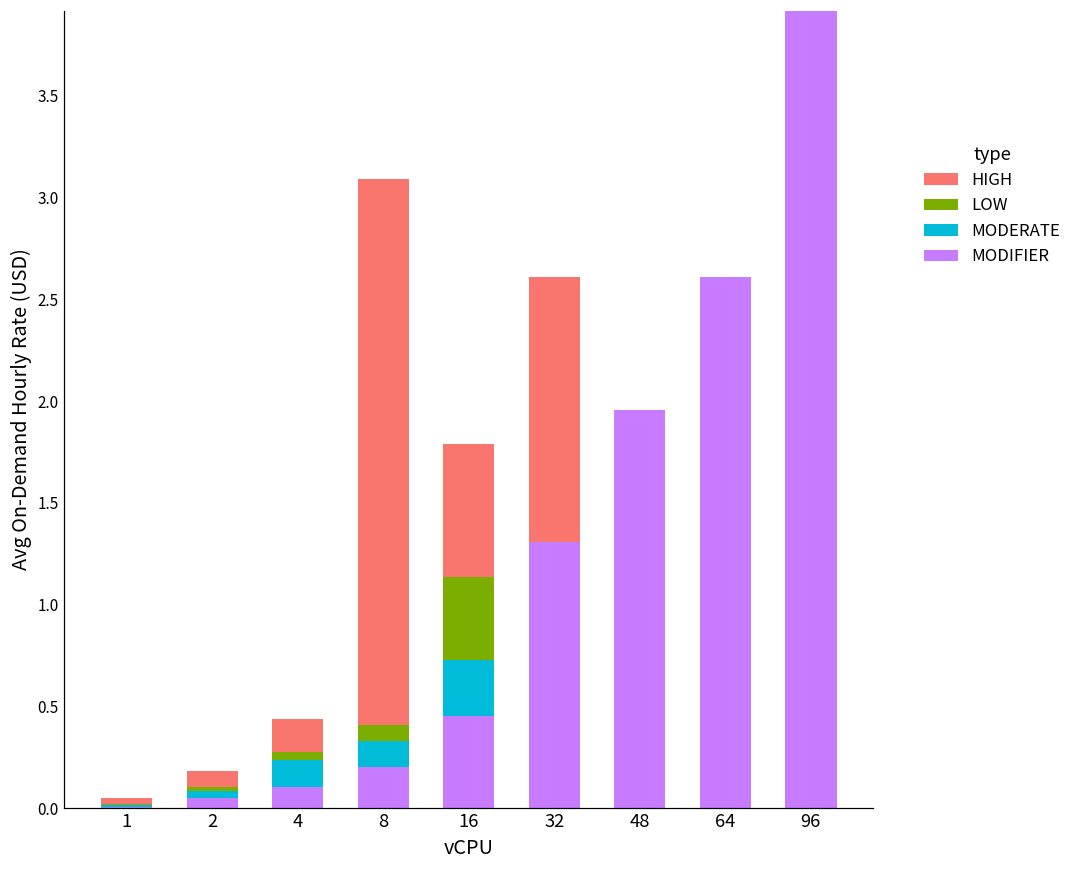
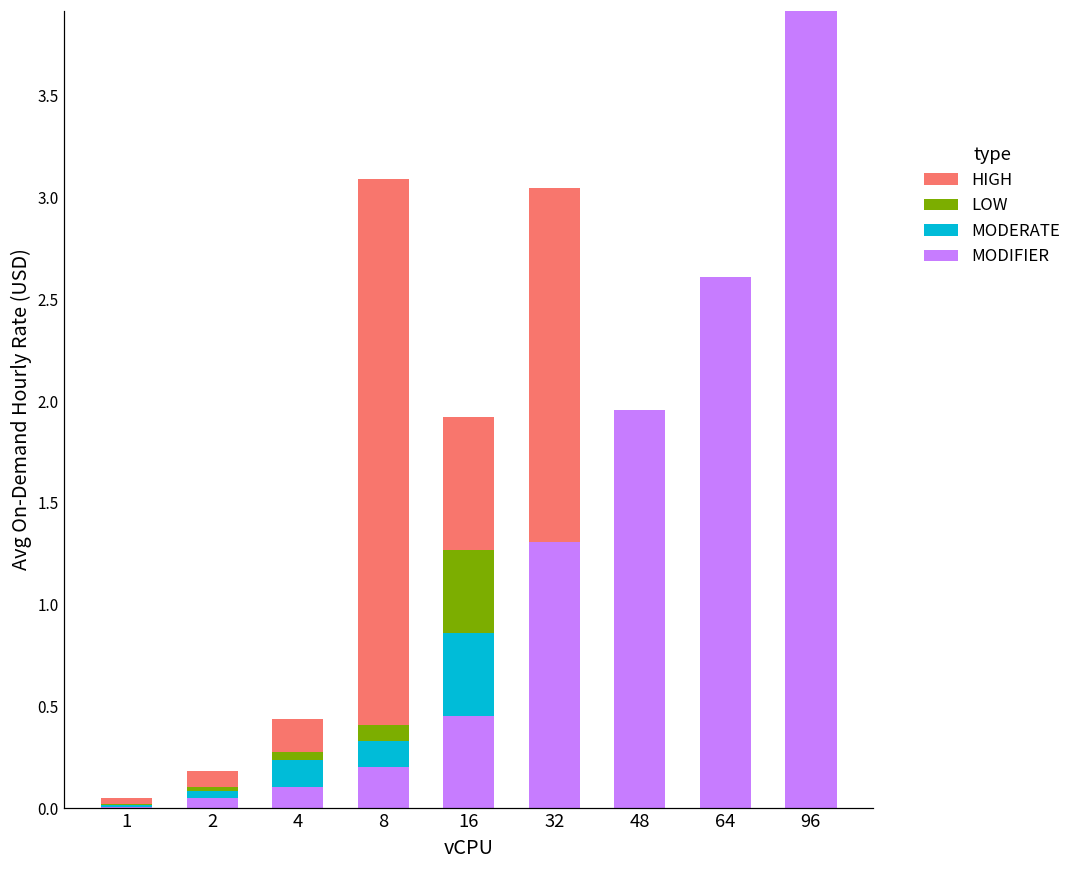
MODERATE, 16: 0.28 -> 0.41
HIGH, 32: 1.31 -> 1.74
